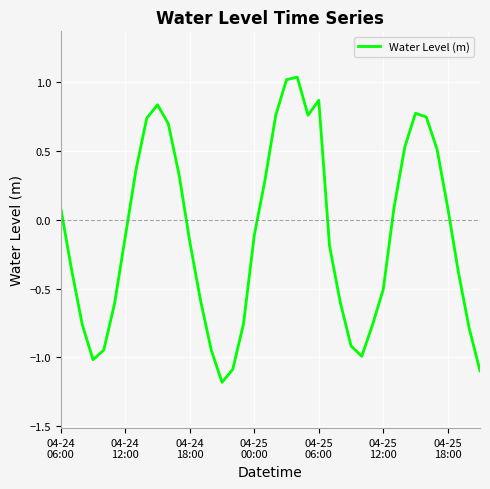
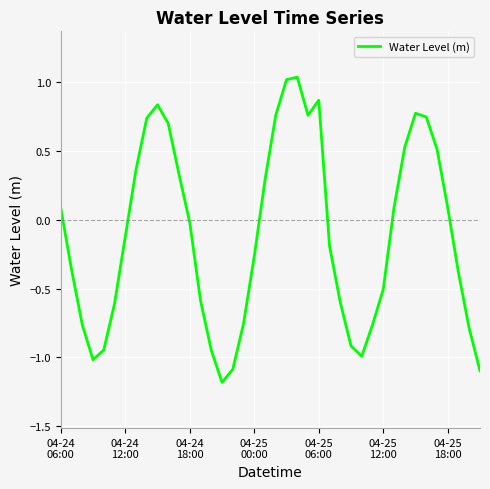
04-24 18:00: -0.16 -> -0.02
04-25 00:00: -0.11 -> -0.27
